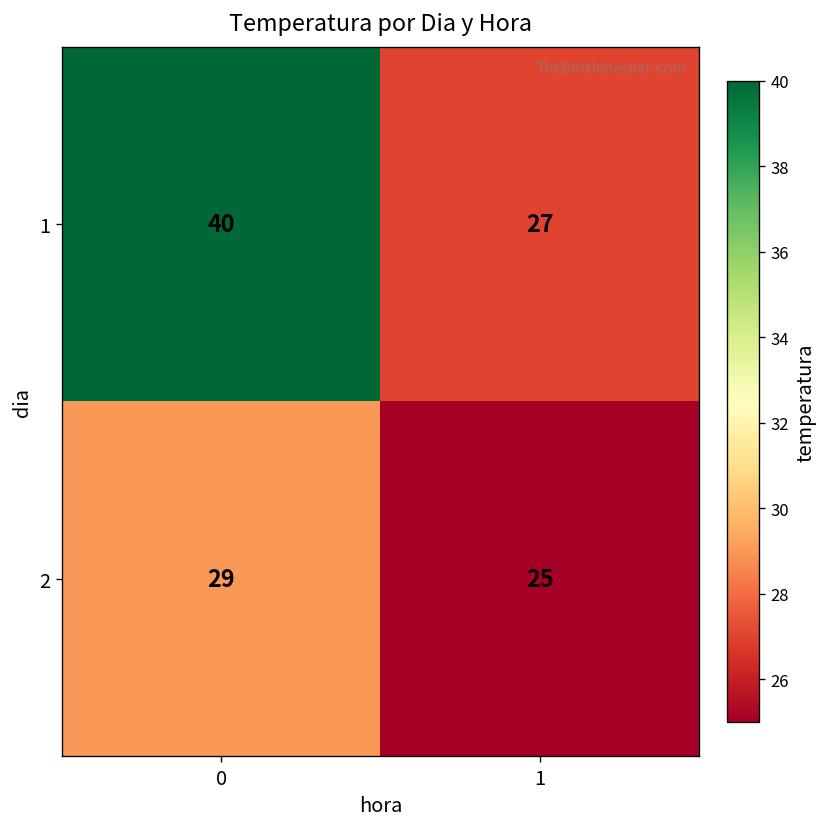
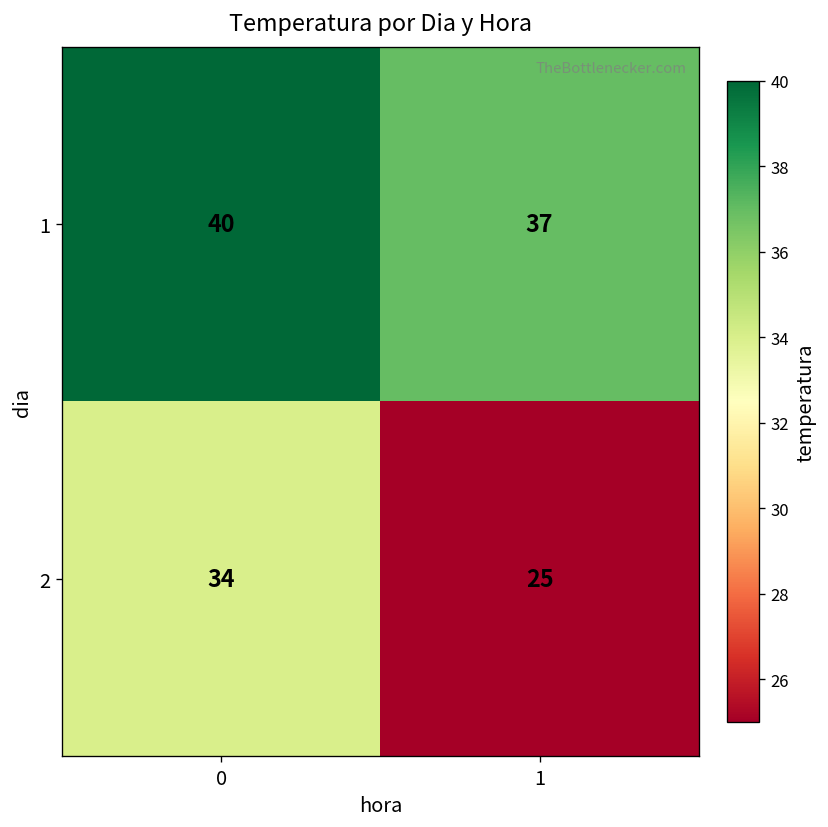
1, 1: 27 -> 37
2, 0: 29 -> 34
